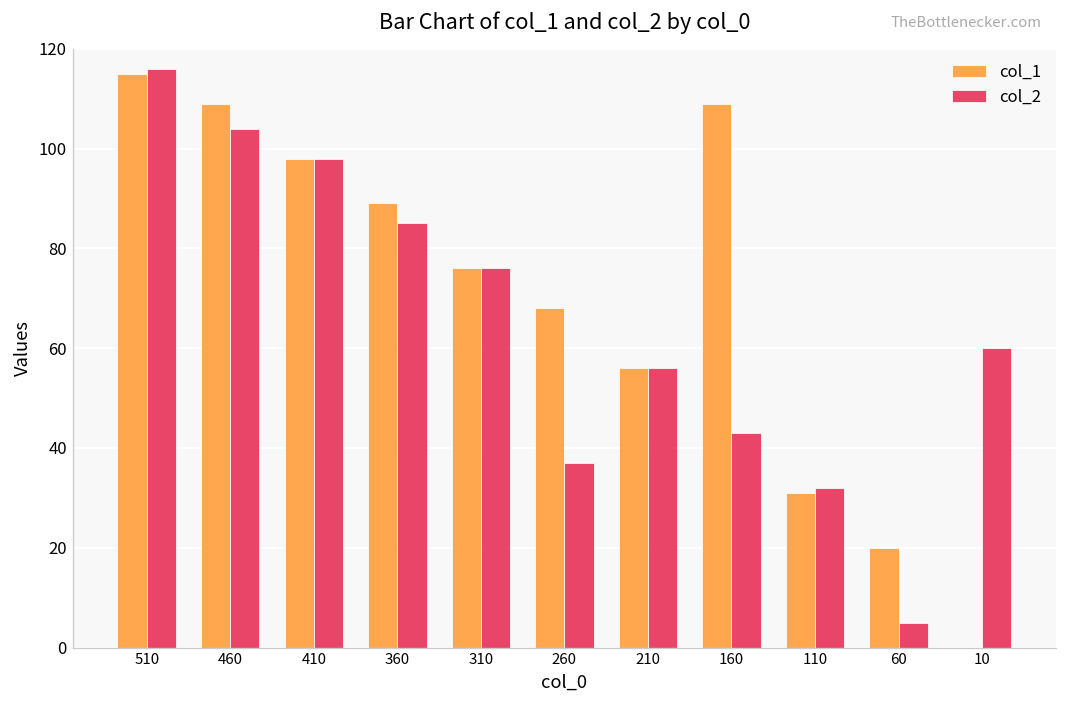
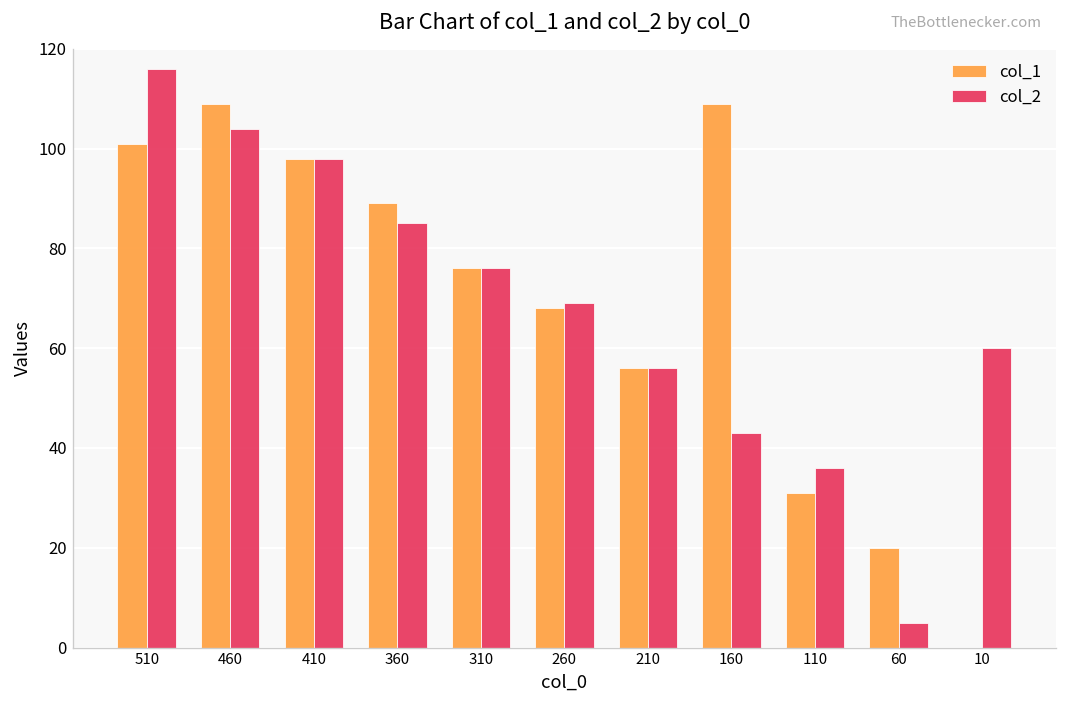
col_1, 510: 115 -> 101
col_2, 260: 37 -> 69
col_2, 110: 32 -> 36
